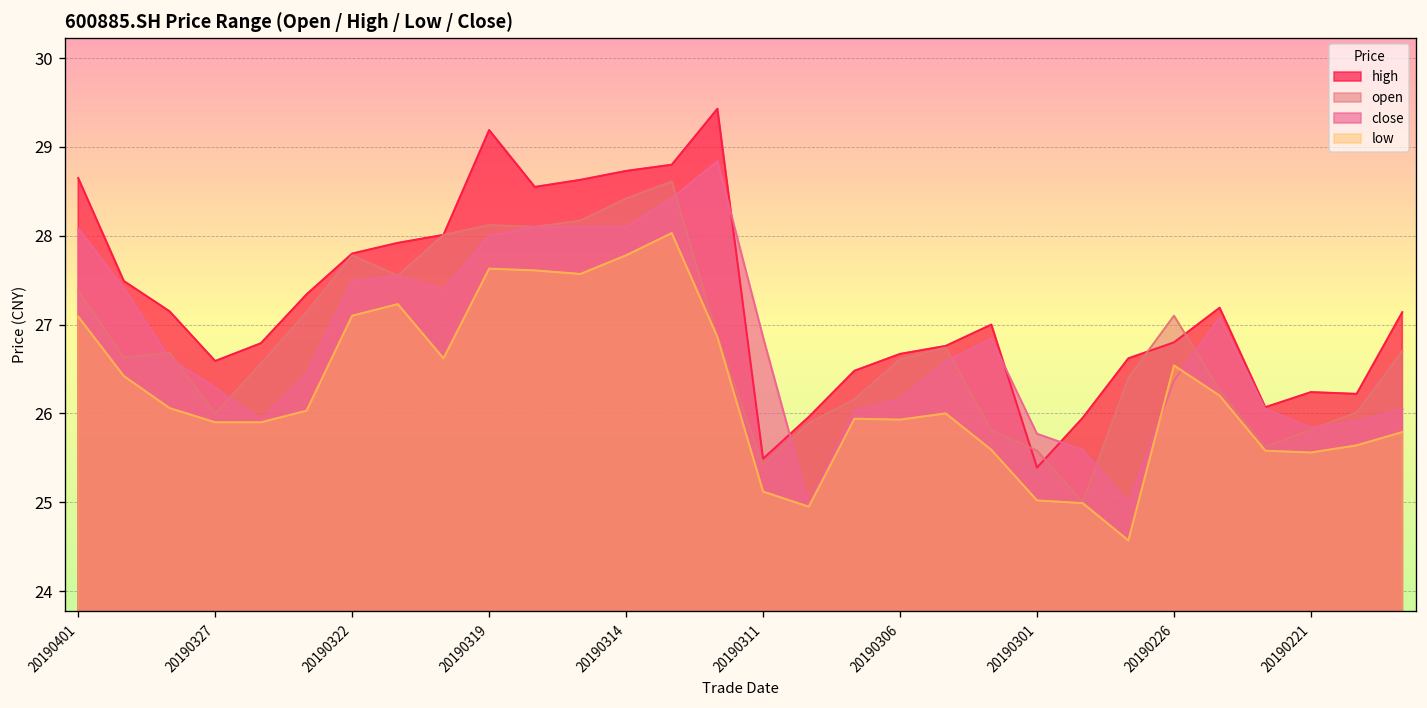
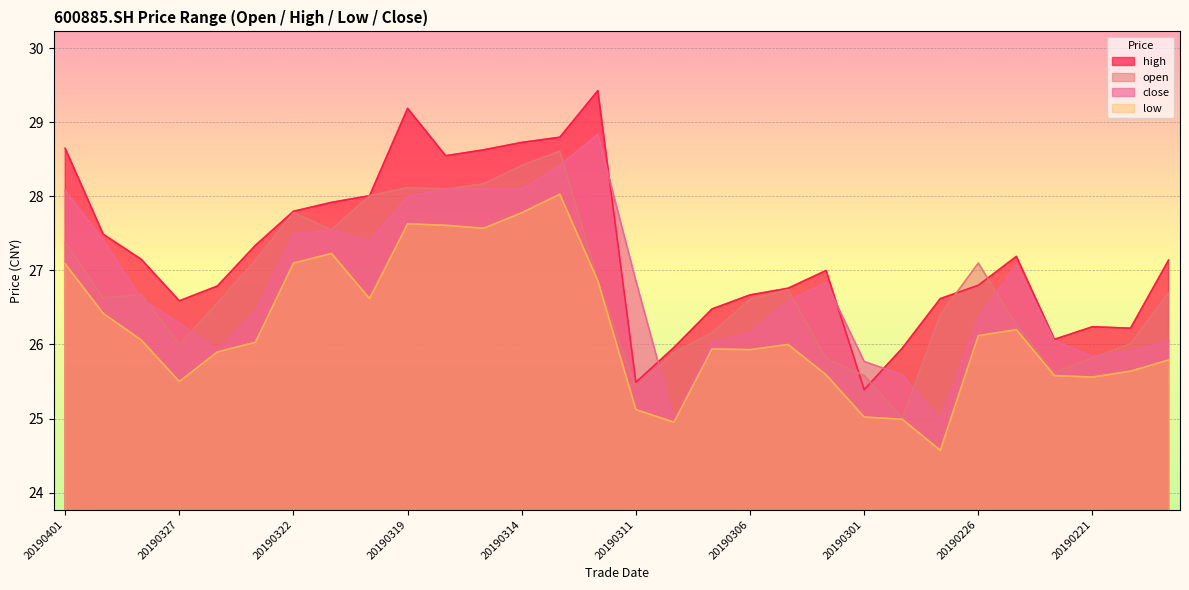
low, 20190327: 25.9 -> 25.5
low, 20190226: 26.5 -> 26.1
